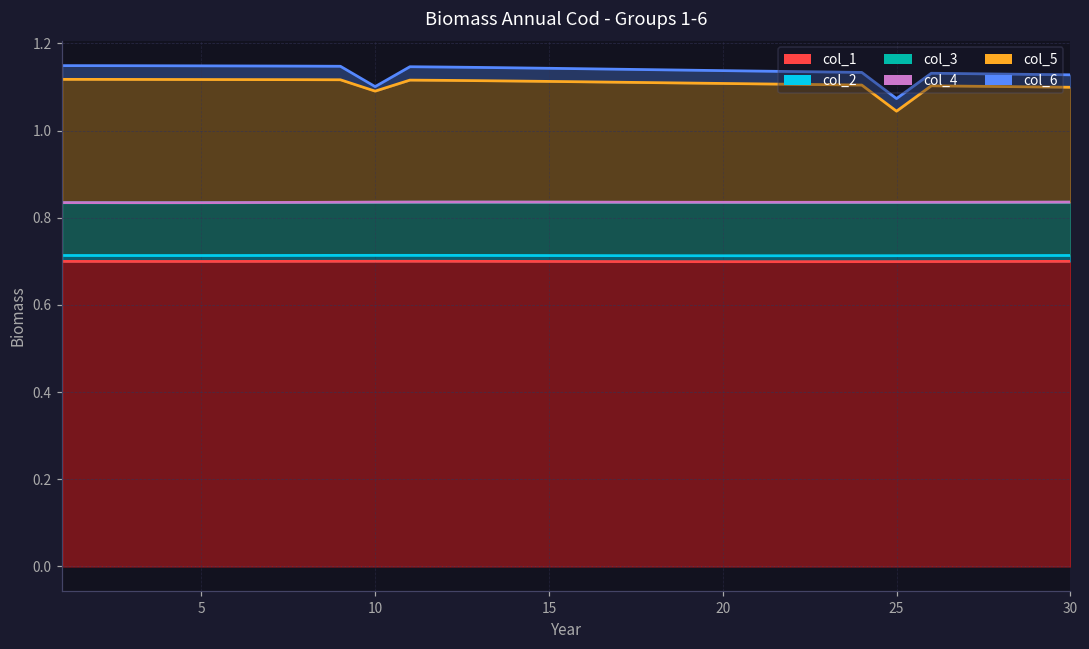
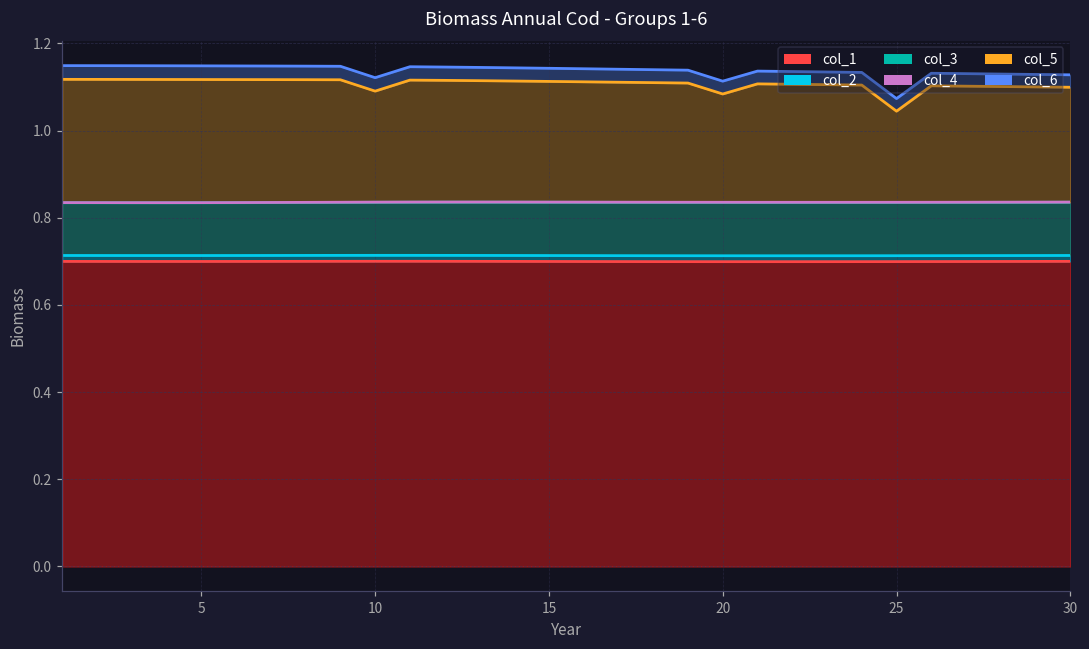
col_6, 10: 0.01 -> 0.03
col_5, 20: 0.27 -> 0.25
